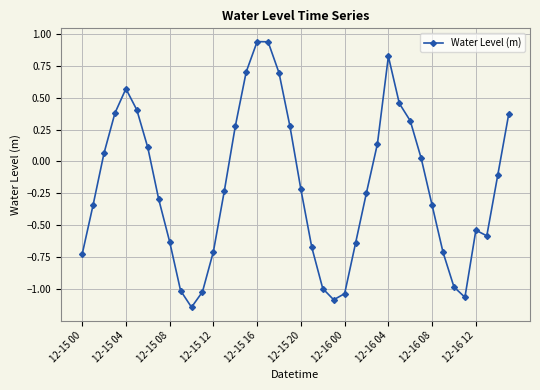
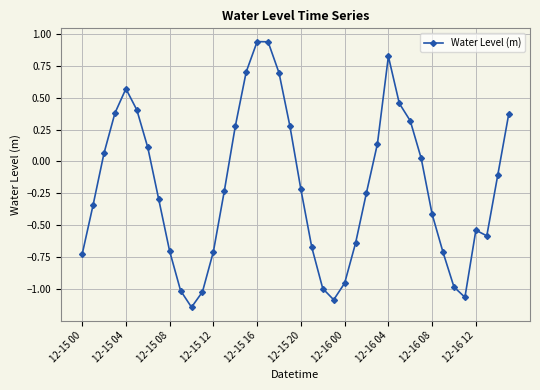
12-15 08: -0.63 -> -0.70
12-16 00: -1.04 -> -0.95
12-16 08: -0.34 -> -0.41
